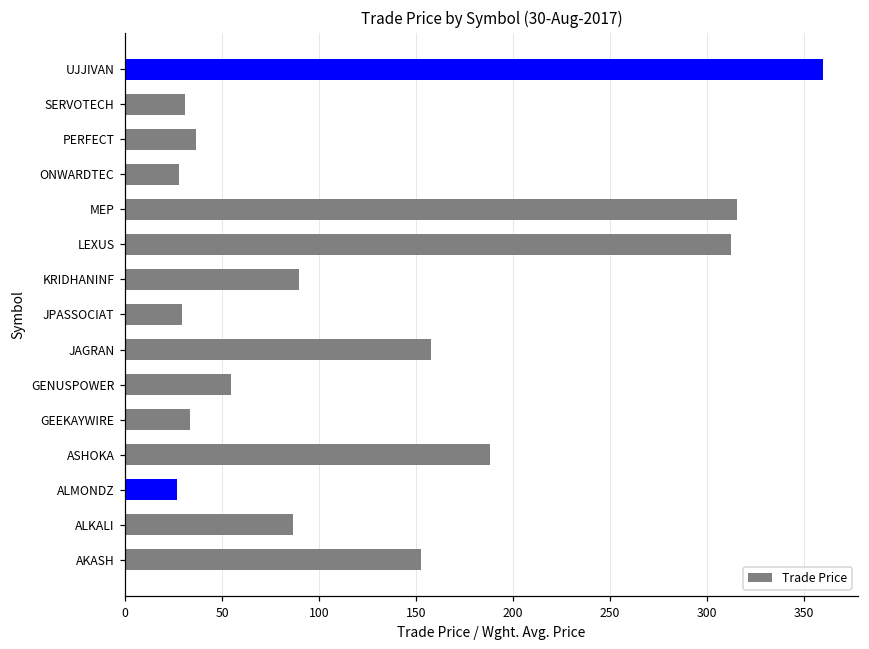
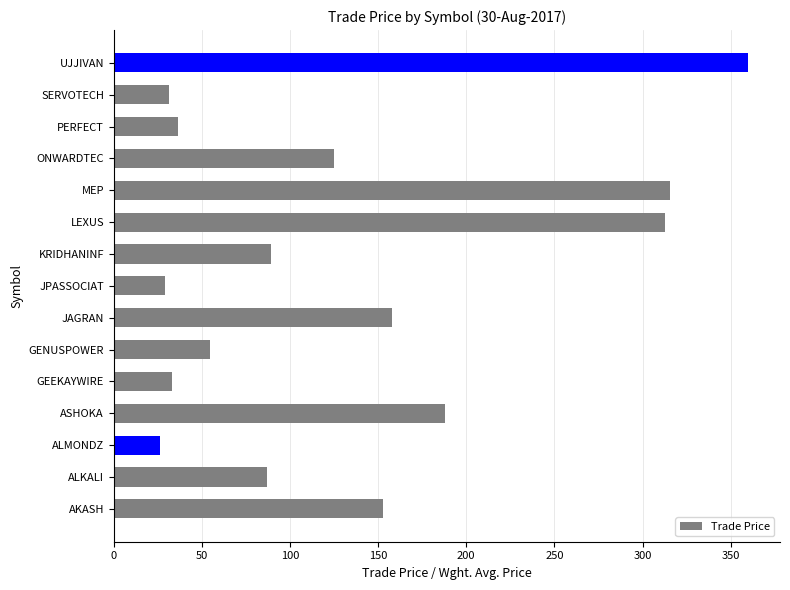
ONWARDTEC: 28 -> 125
